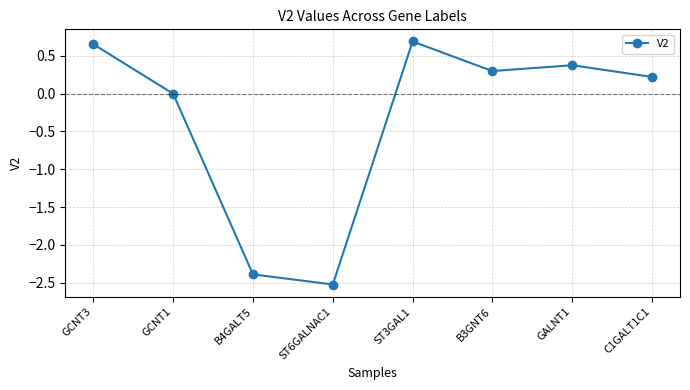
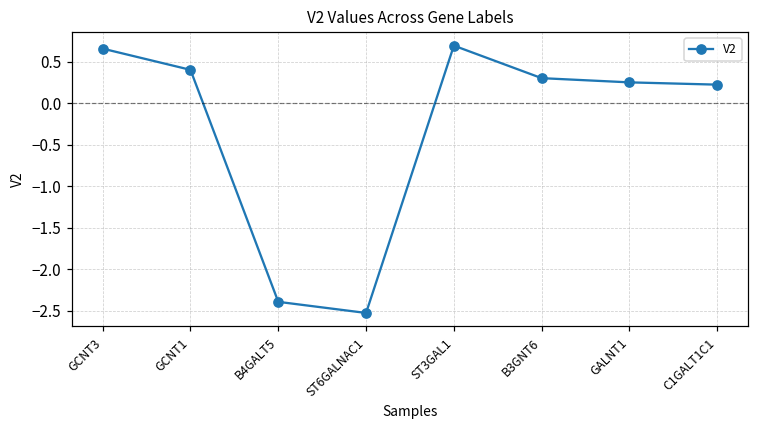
GCNT1: 0.0 -> 0.4
GALNT1: 0.4 -> 0.2
